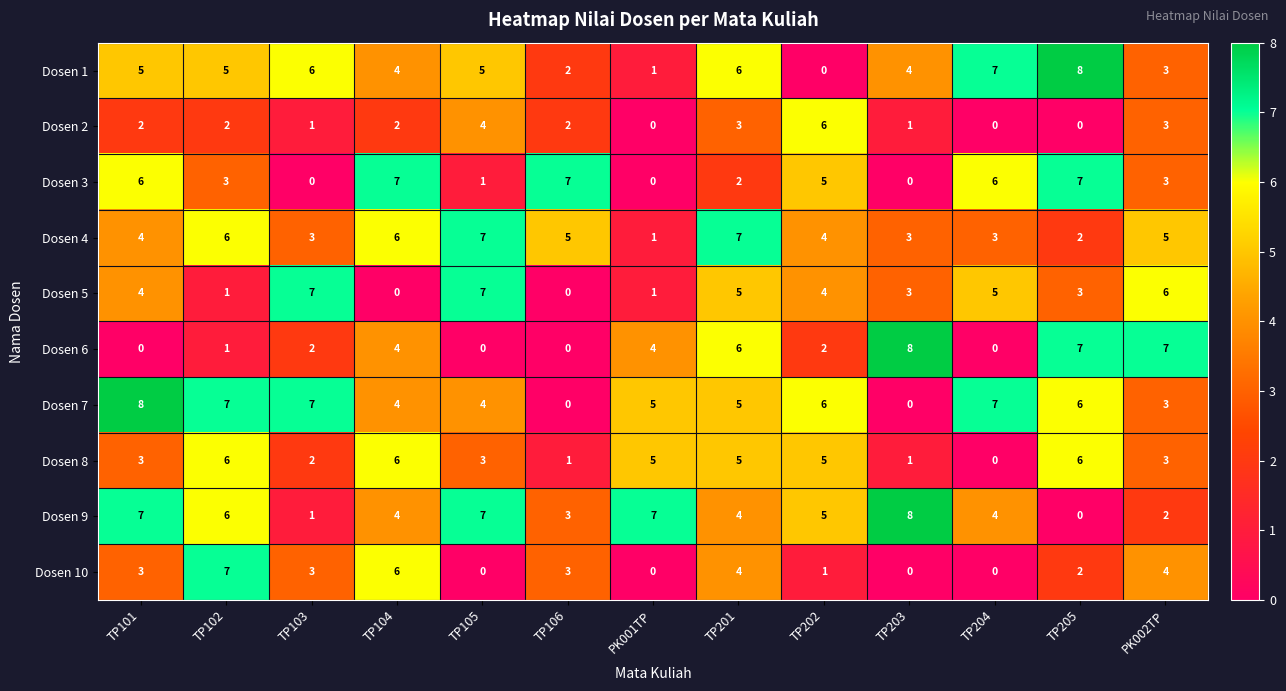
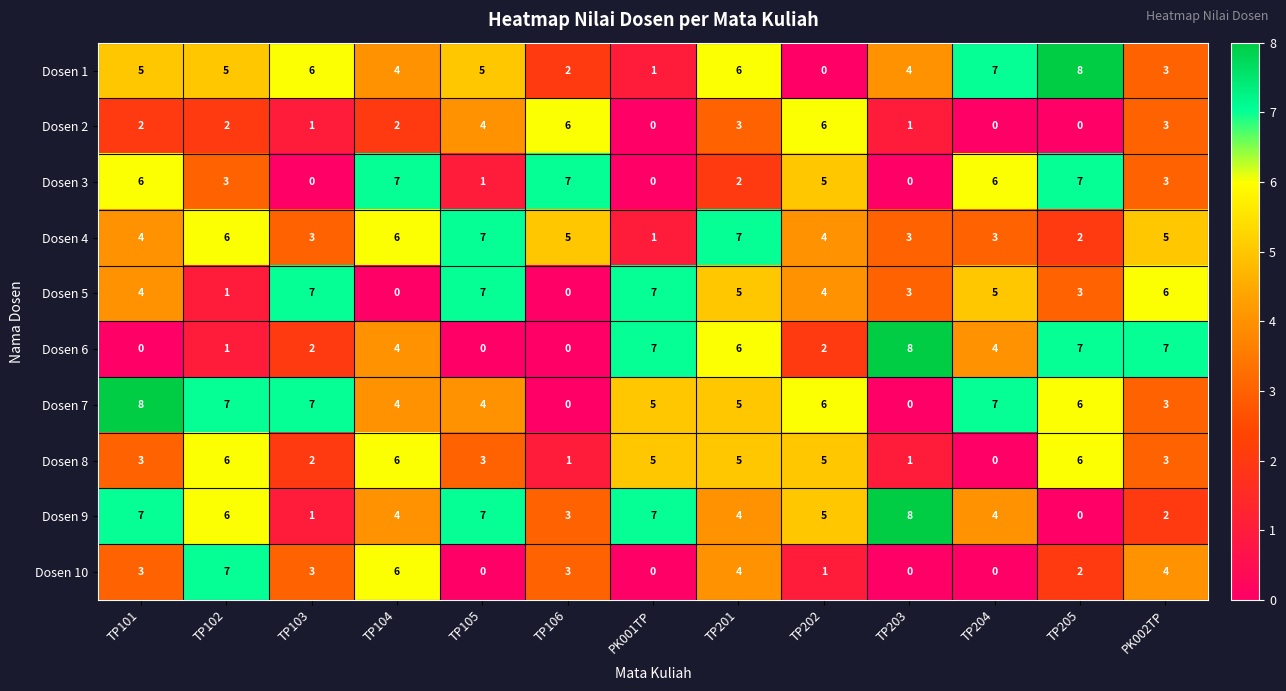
Dosen 2, TP106: 2 -> 6
Dosen 5, PK001TP: 1 -> 7
Dosen 6, PK001TP: 4 -> 7
Dosen 6, TP204: 0 -> 4
